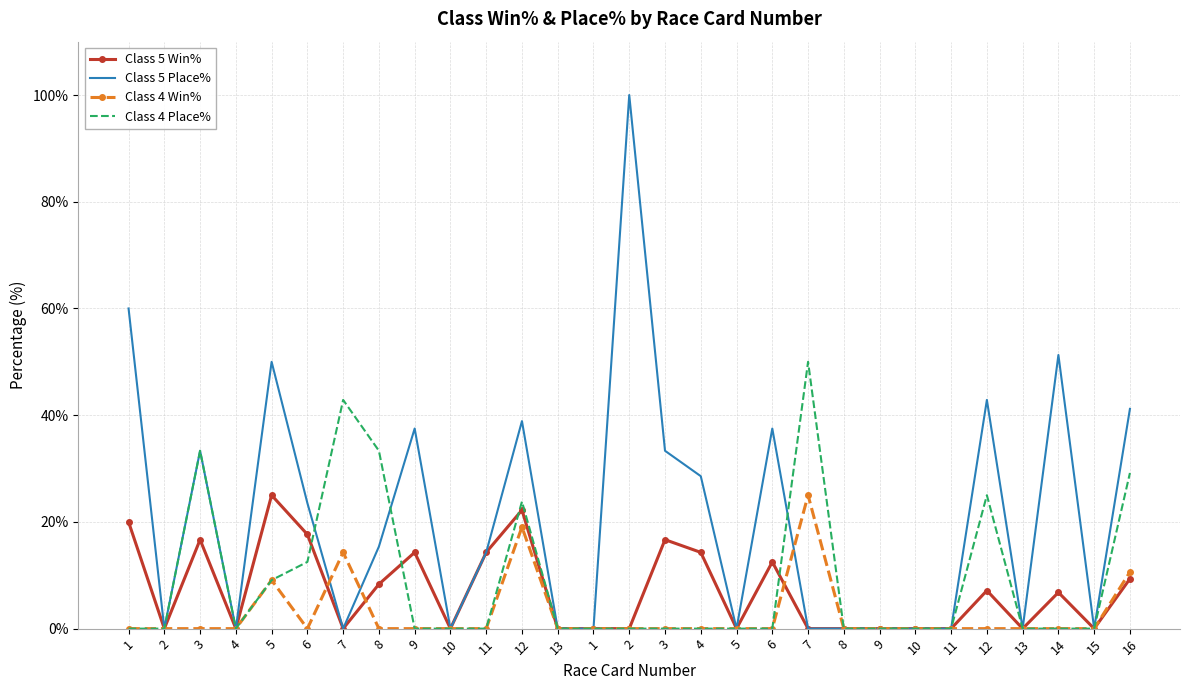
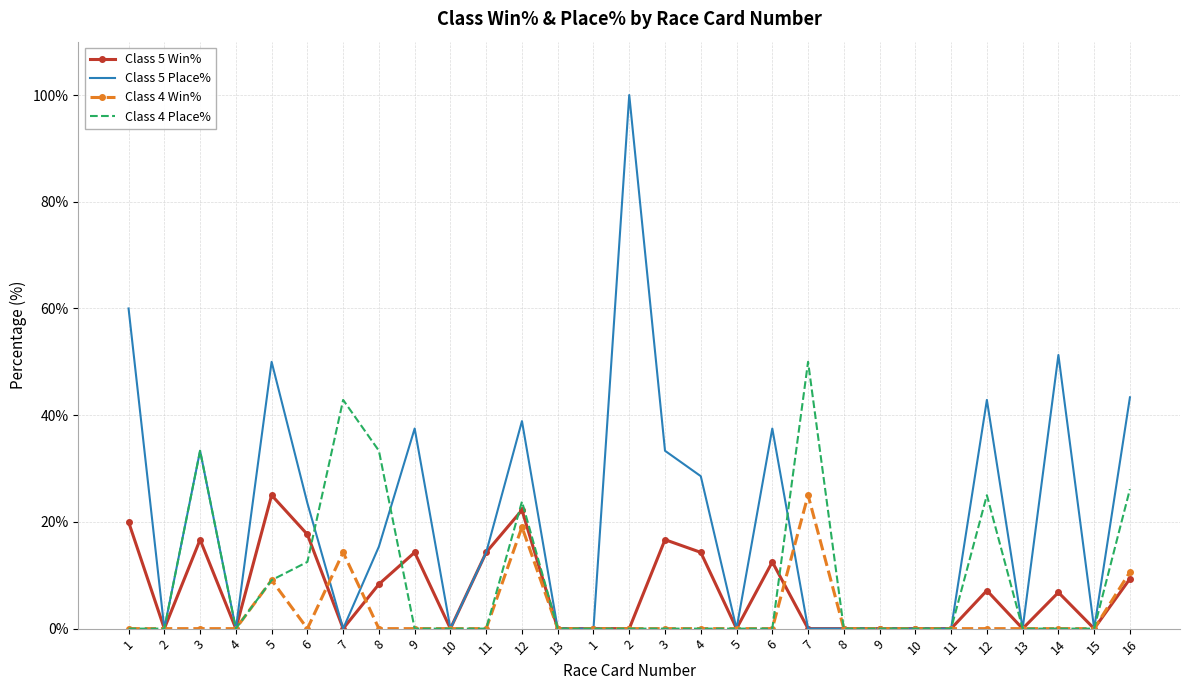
Class 5 Place%, 16: 41% -> 43%
Class 4 Place%, 16: 29% -> 26%
